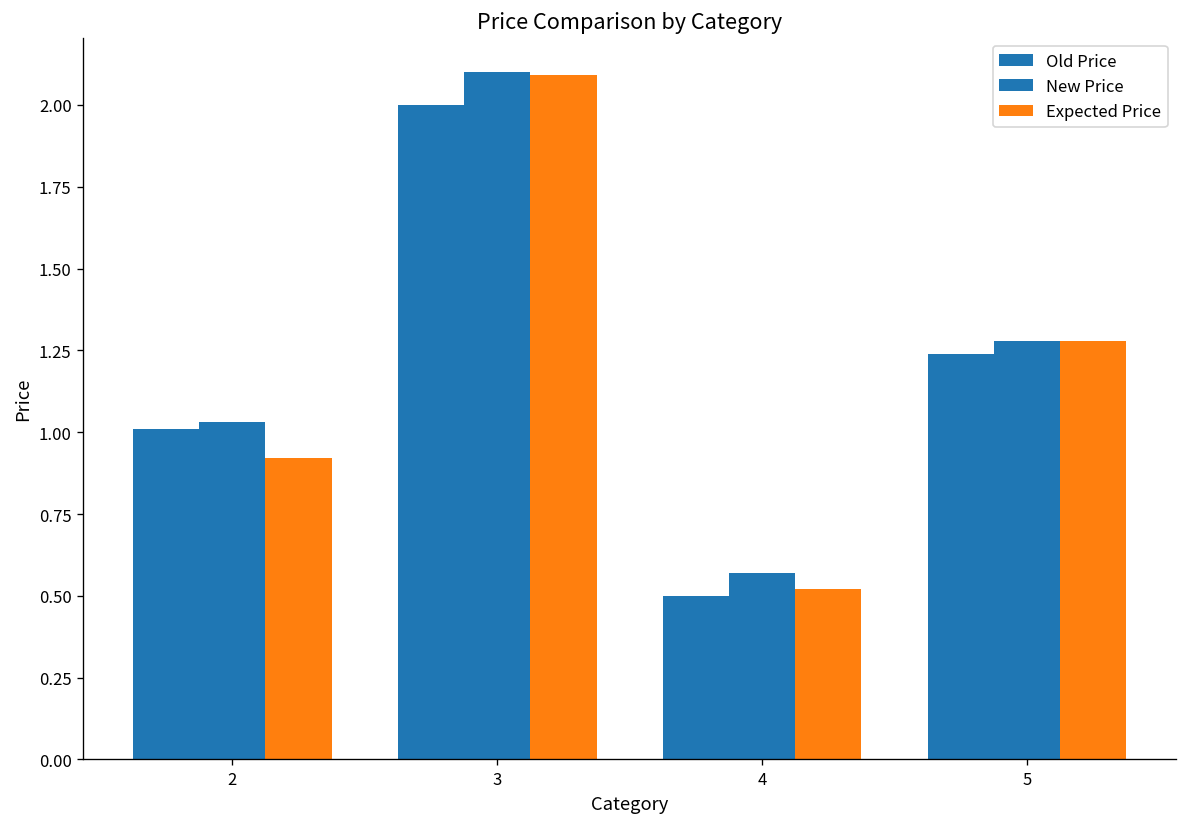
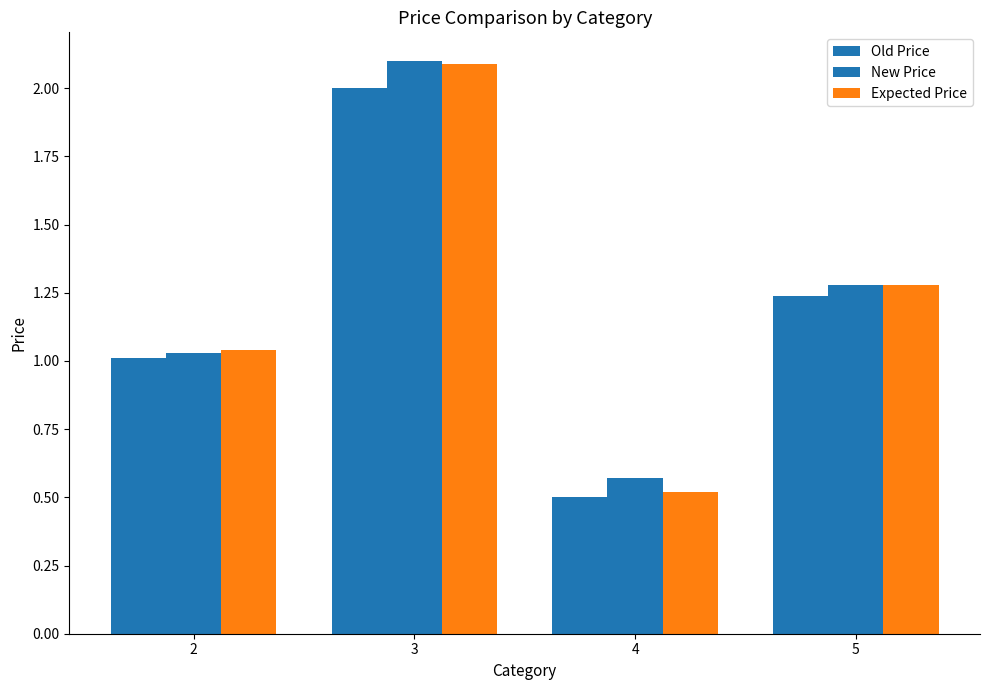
Expected Price, 2: 0.92 -> 1.04
